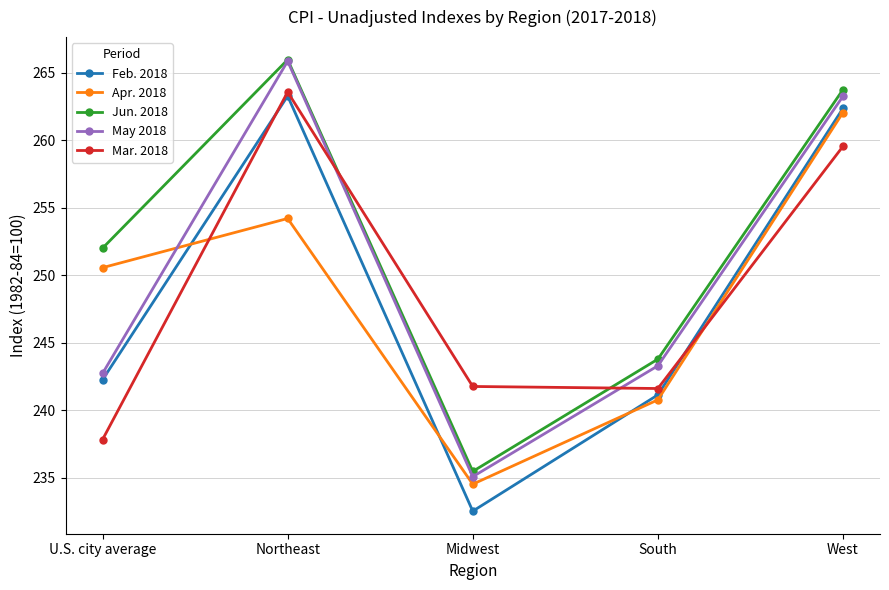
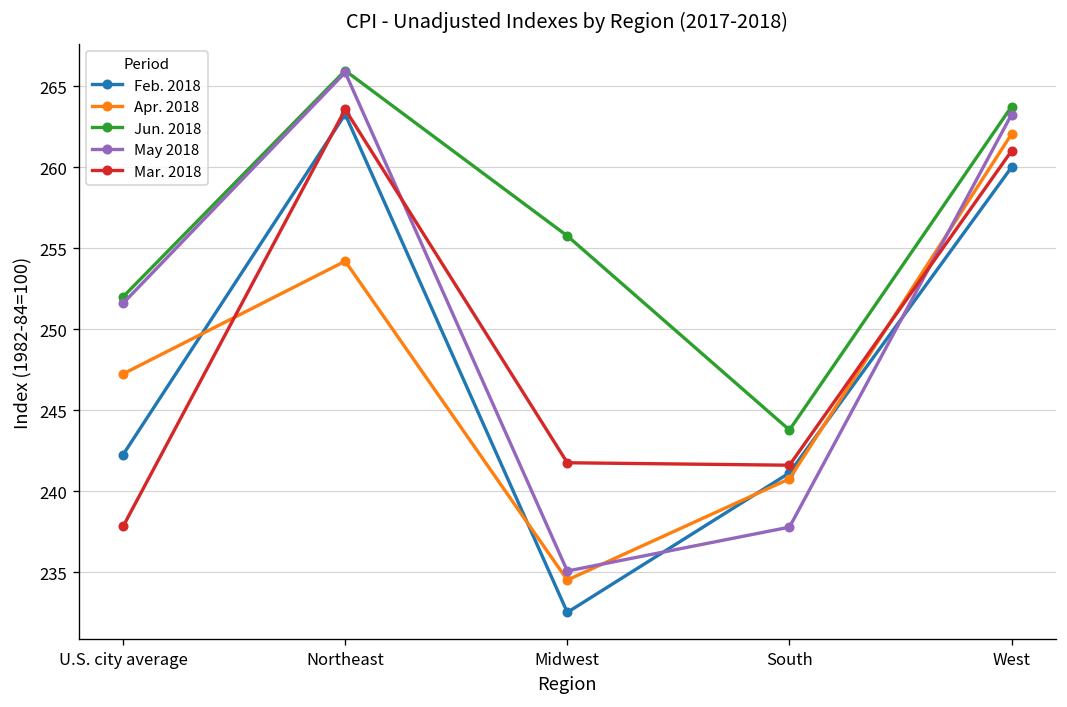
Apr. 2018, U.S. city average: 250.5 -> 247.2
May 2018, U.S. city average: 242.7 -> 251.6
Jun. 2018, Midwest: 235.5 -> 255.7
May 2018, South: 243.3 -> 237.8
Feb. 2018, West: 262.3 -> 260.0
Mar. 2018, West: 259.5 -> 261.0
